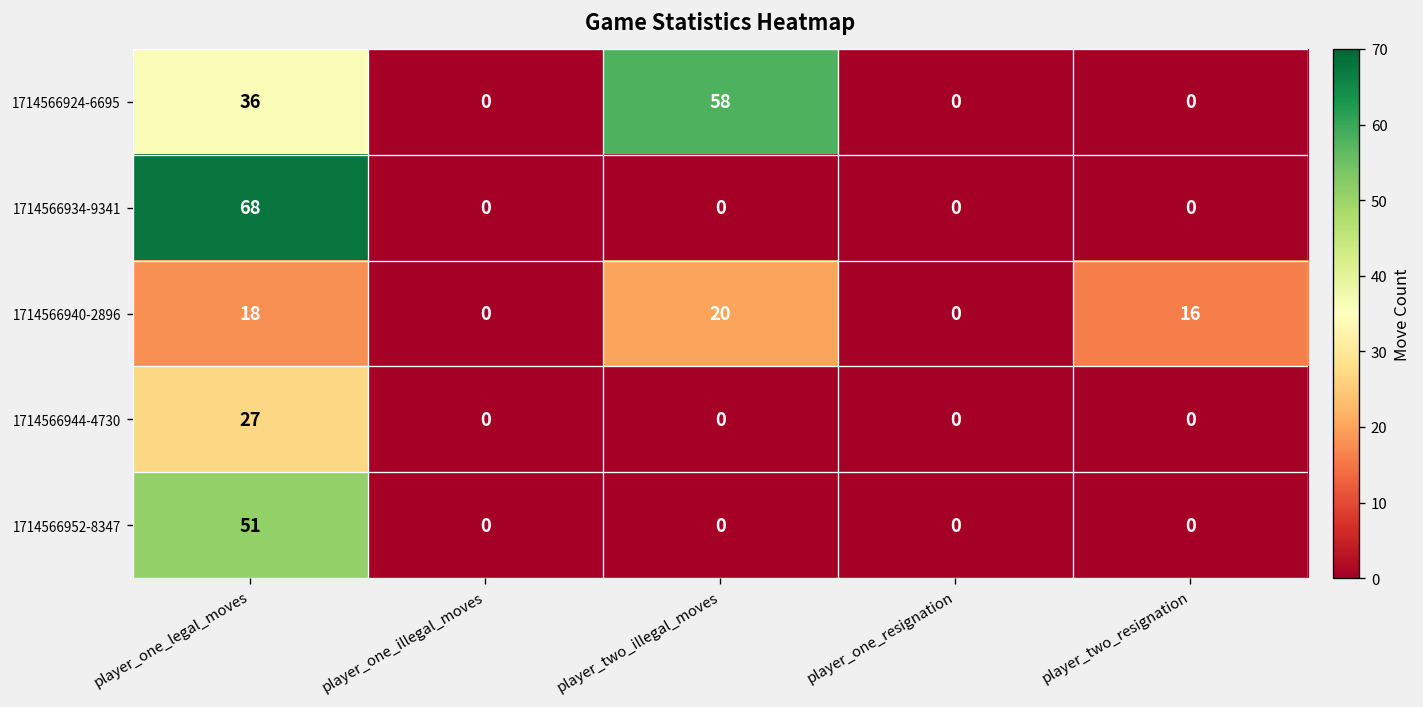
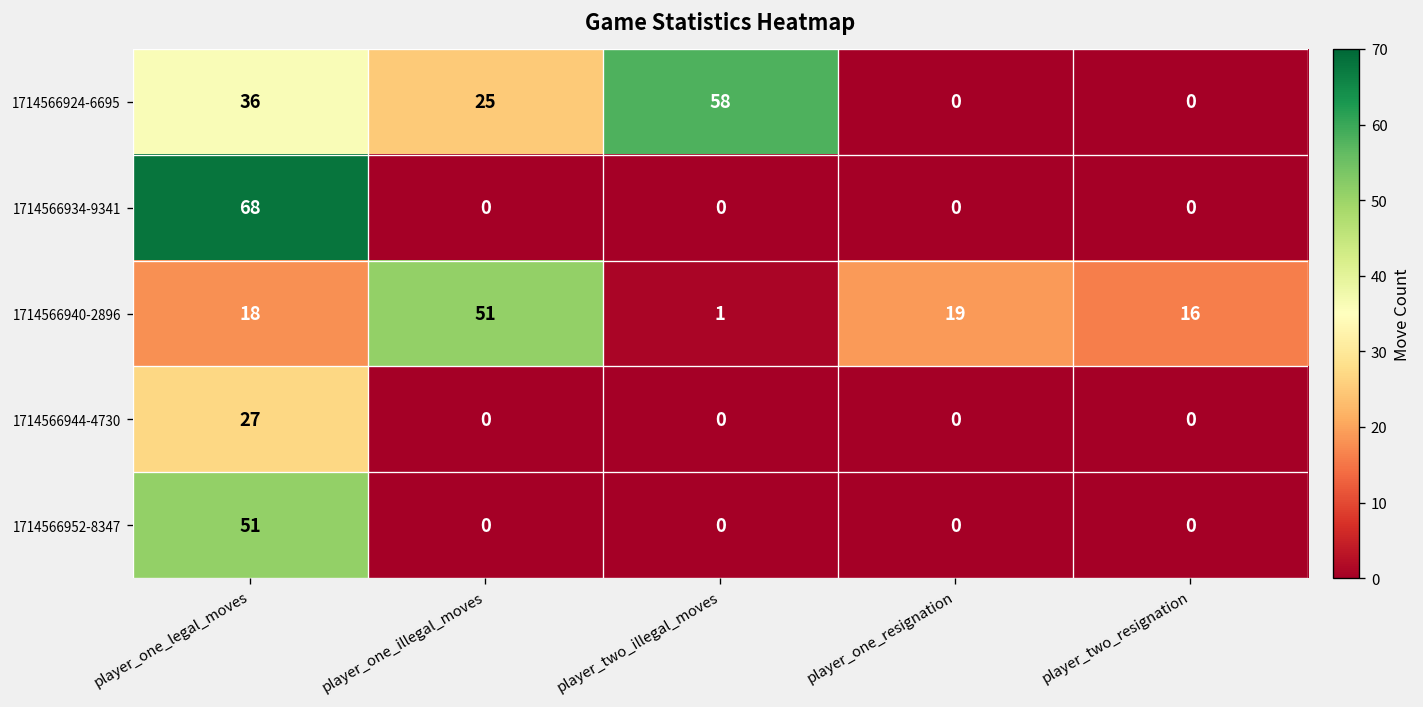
1714566924-6695, player_one_illegal_moves: 0 -> 25
1714566940-2896, player_one_illegal_moves: 0 -> 51
1714566940-2896, player_two_illegal_moves: 20 -> 1
1714566940-2896, player_one_resignation: 0 -> 19
